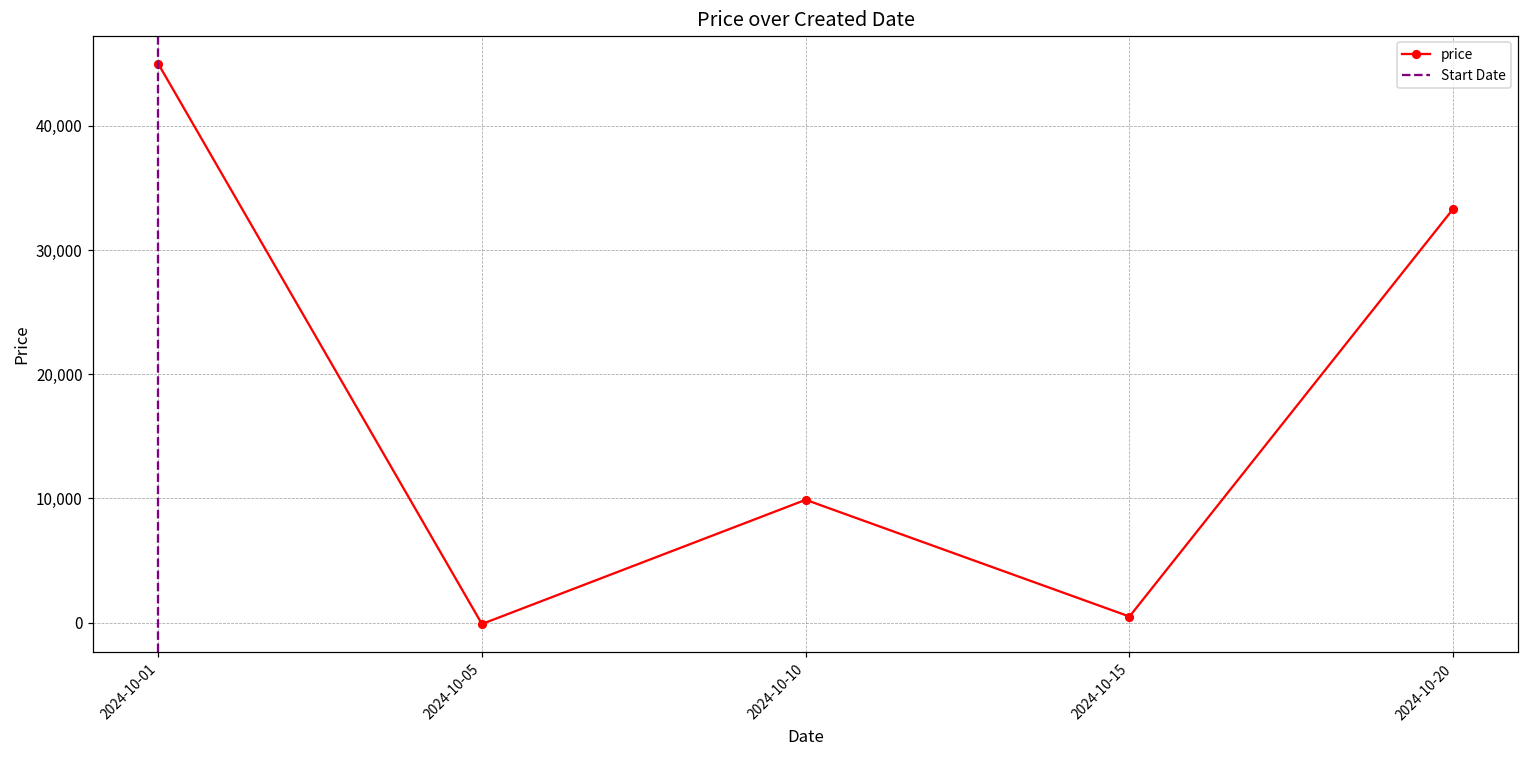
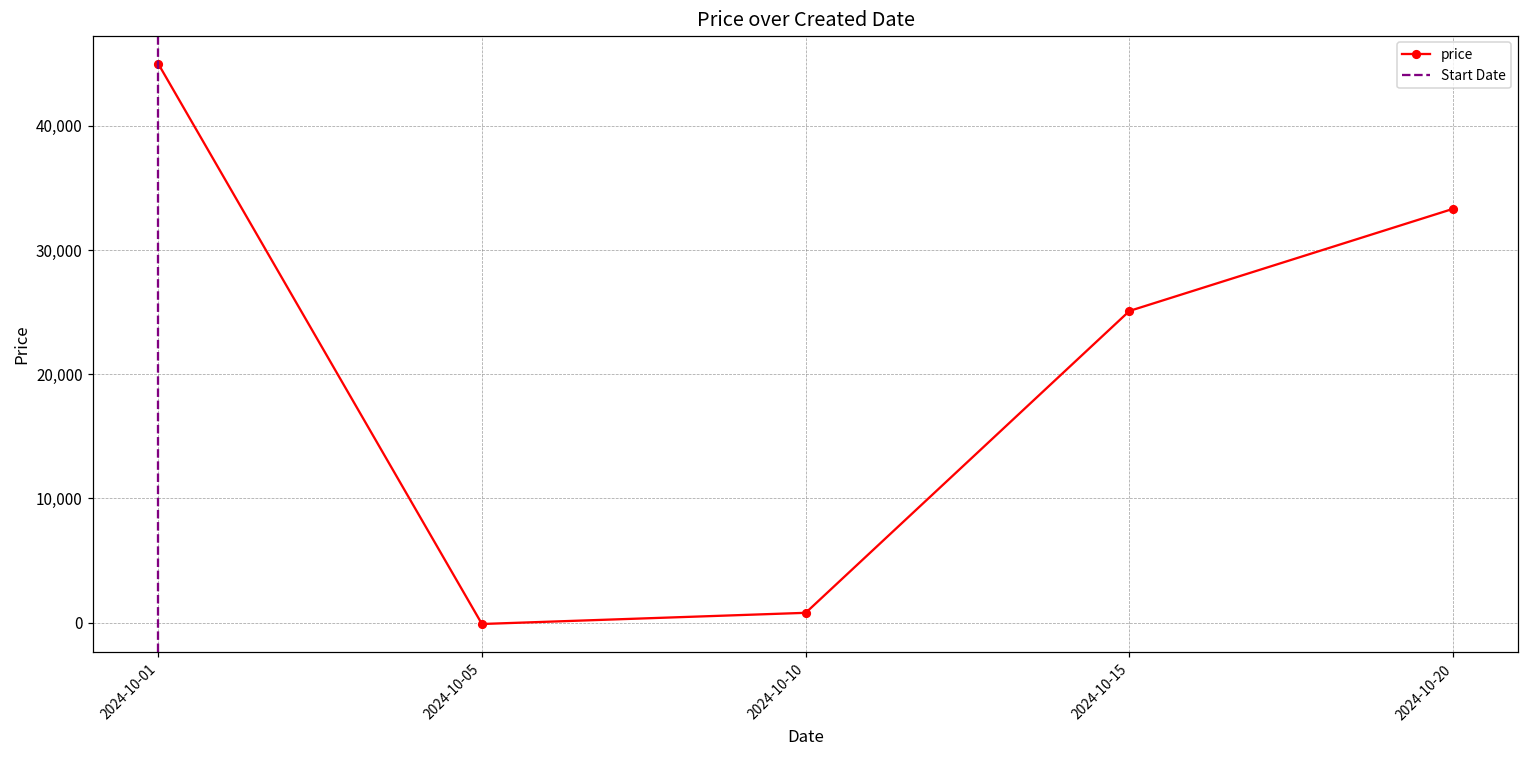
2024-10-10: 9,900 -> 800
2024-10-15: 500 -> 25,100
